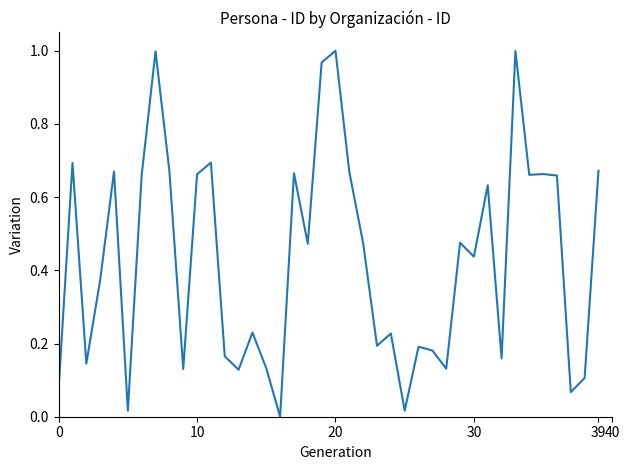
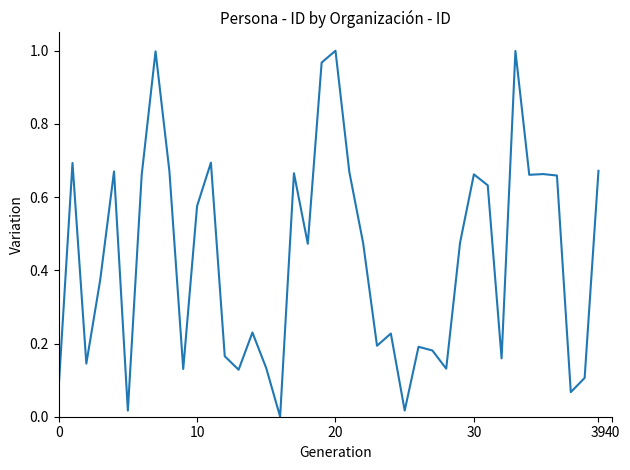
10: 0.66 -> 0.58
30: 0.44 -> 0.66
